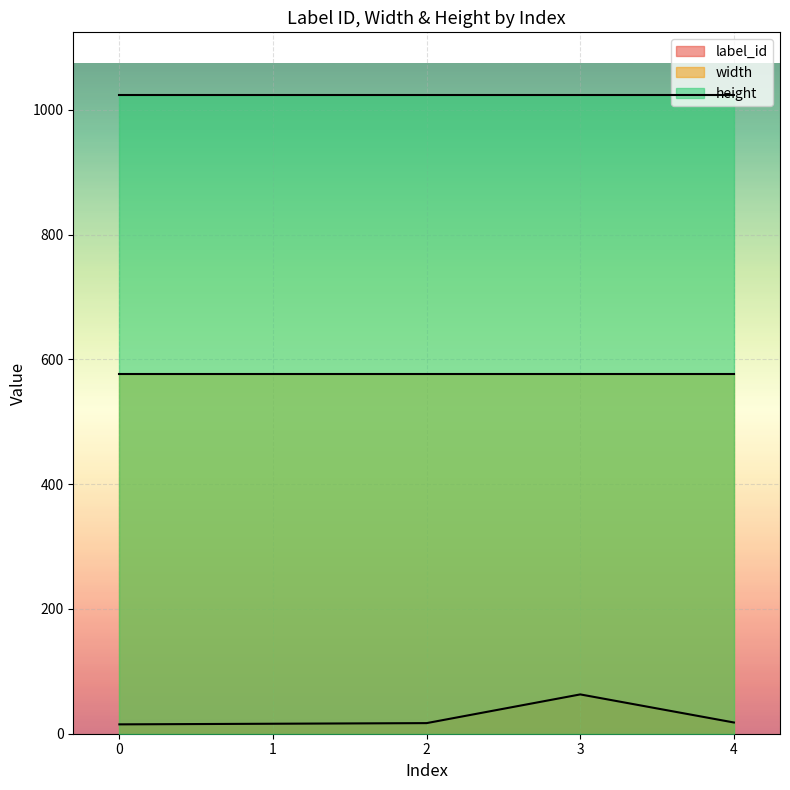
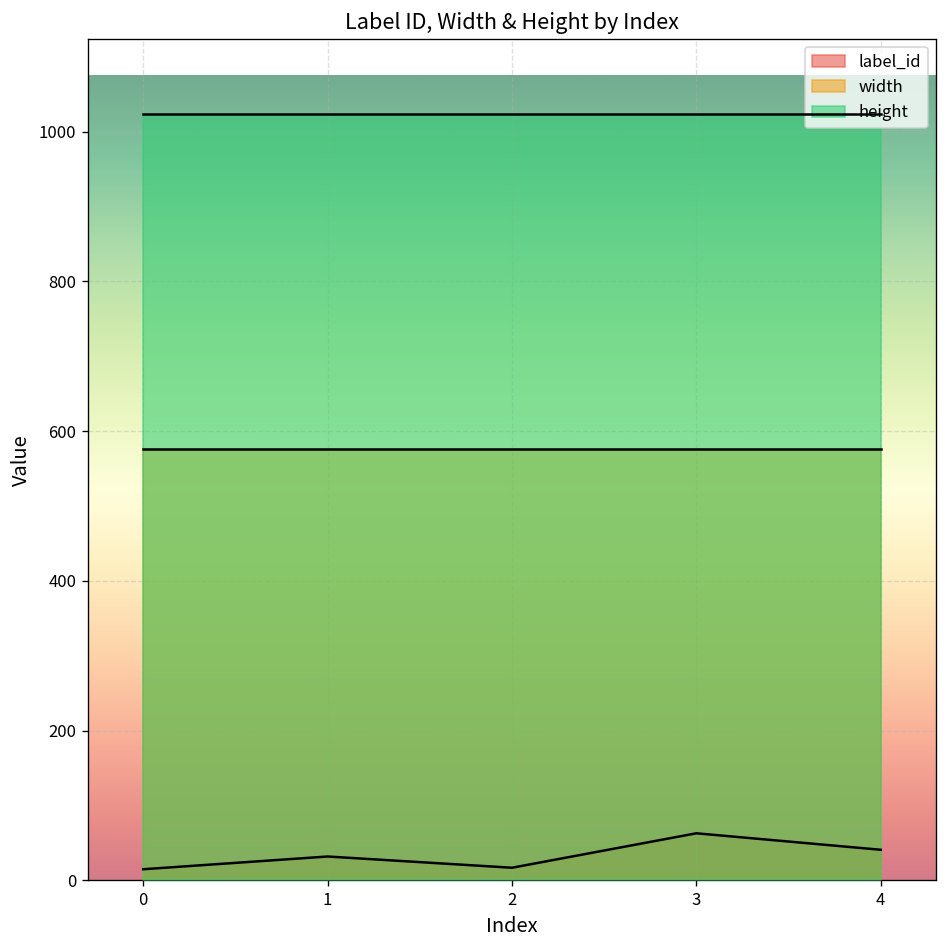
label_id, 1: 20 -> 30
label_id, 4: 20 -> 40
